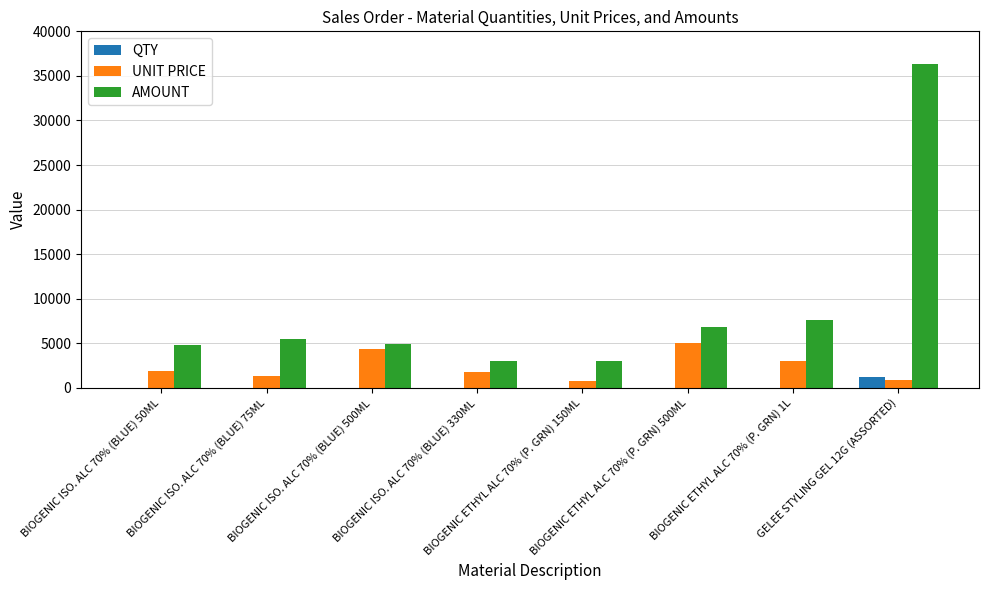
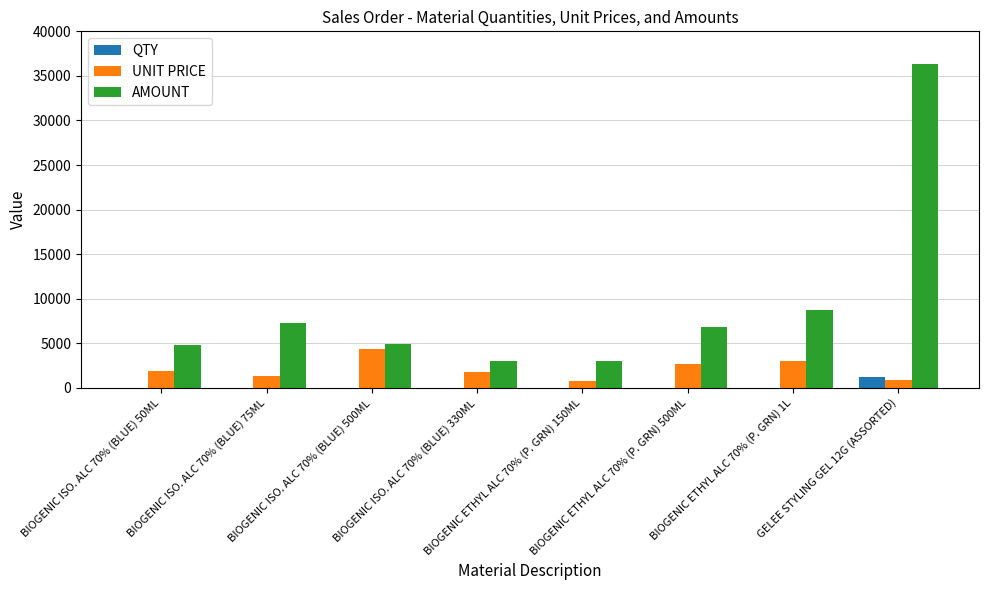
AMOUNT, BIOGENIC ISO. ALC 70% (BLUE) 75ML: 5000 -> 7000
UNIT PRICE, BIOGENIC ETHYL ALC 70% (P. GRN) 500ML: 5000 -> 3000
AMOUNT, BIOGENIC ETHYL ALC 70% (P. GRN) 1L: 8000 -> 9000
